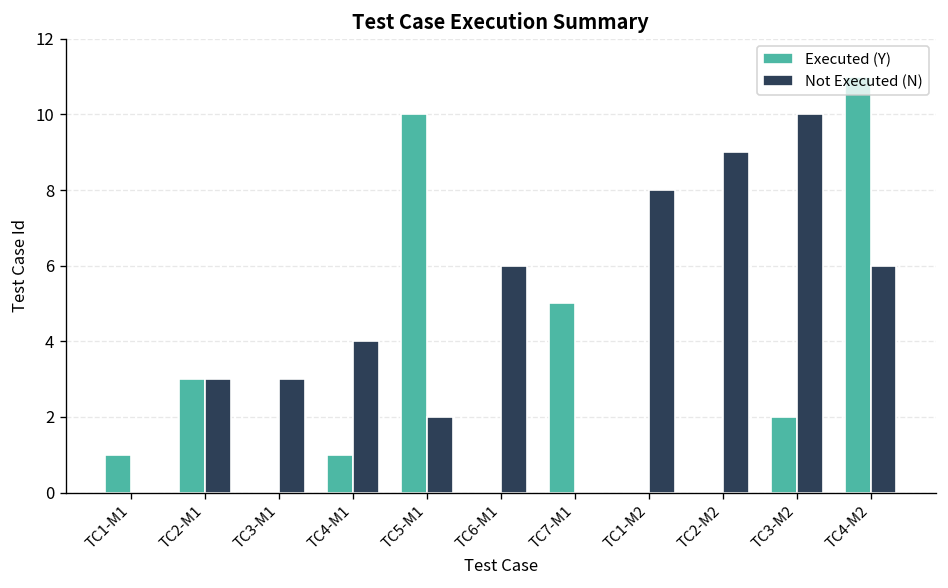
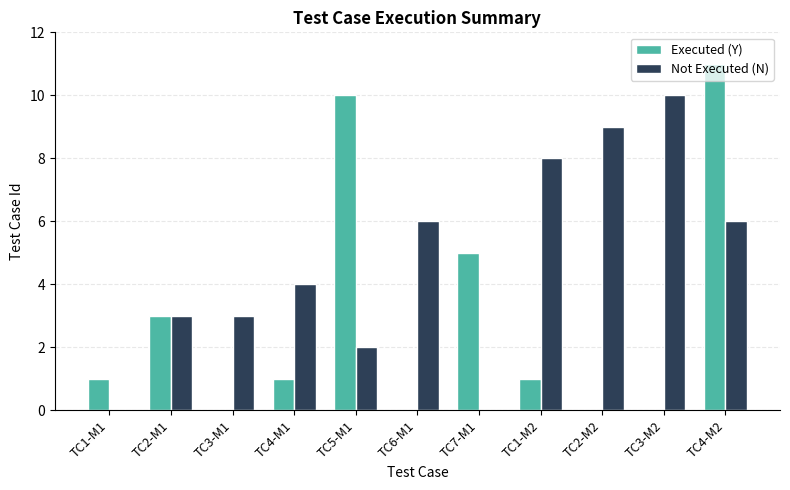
Executed (Y), TC1-M2: 0 -> 1
Executed (Y), TC3-M2: 2 -> 0
